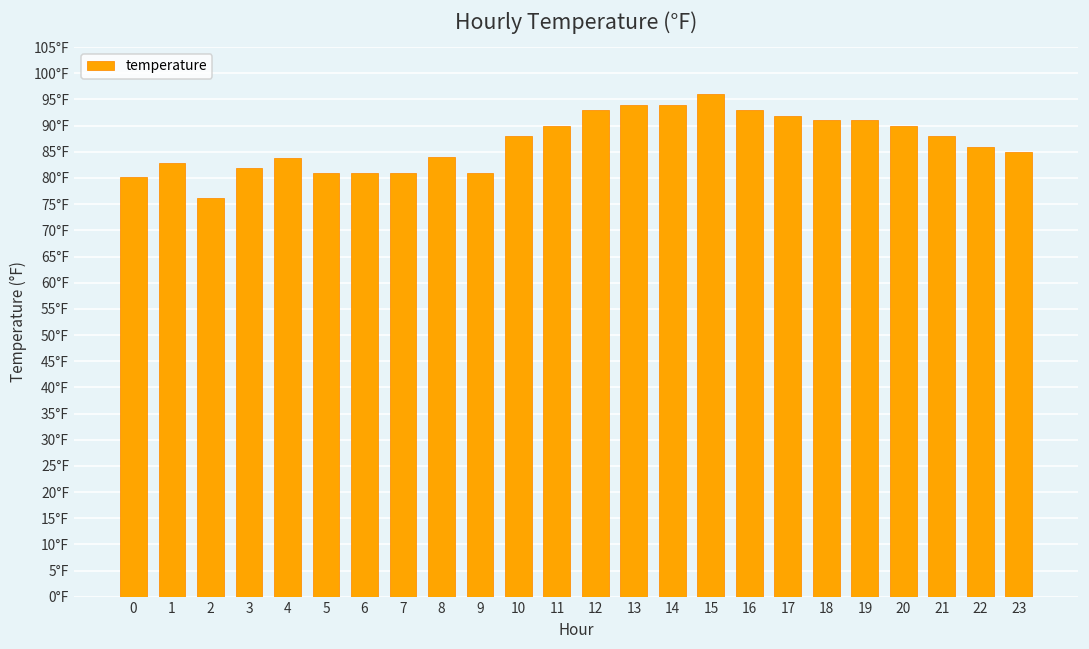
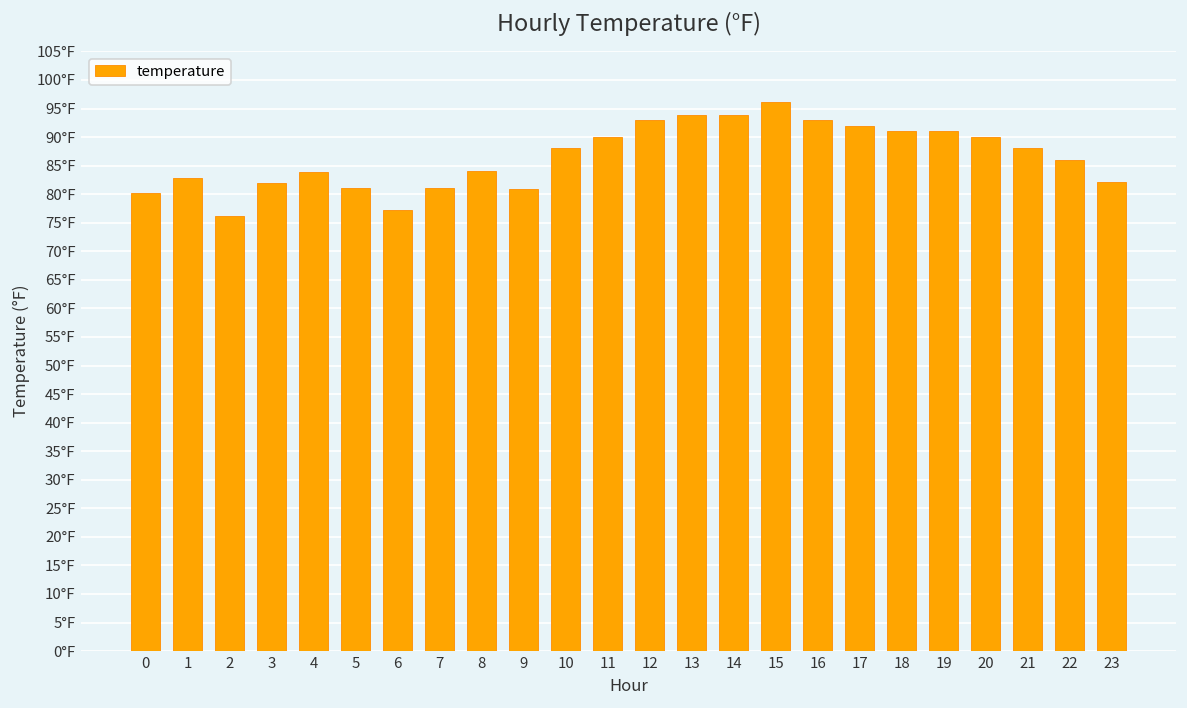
6: 81°F -> 77°F
23: 85°F -> 82°F
